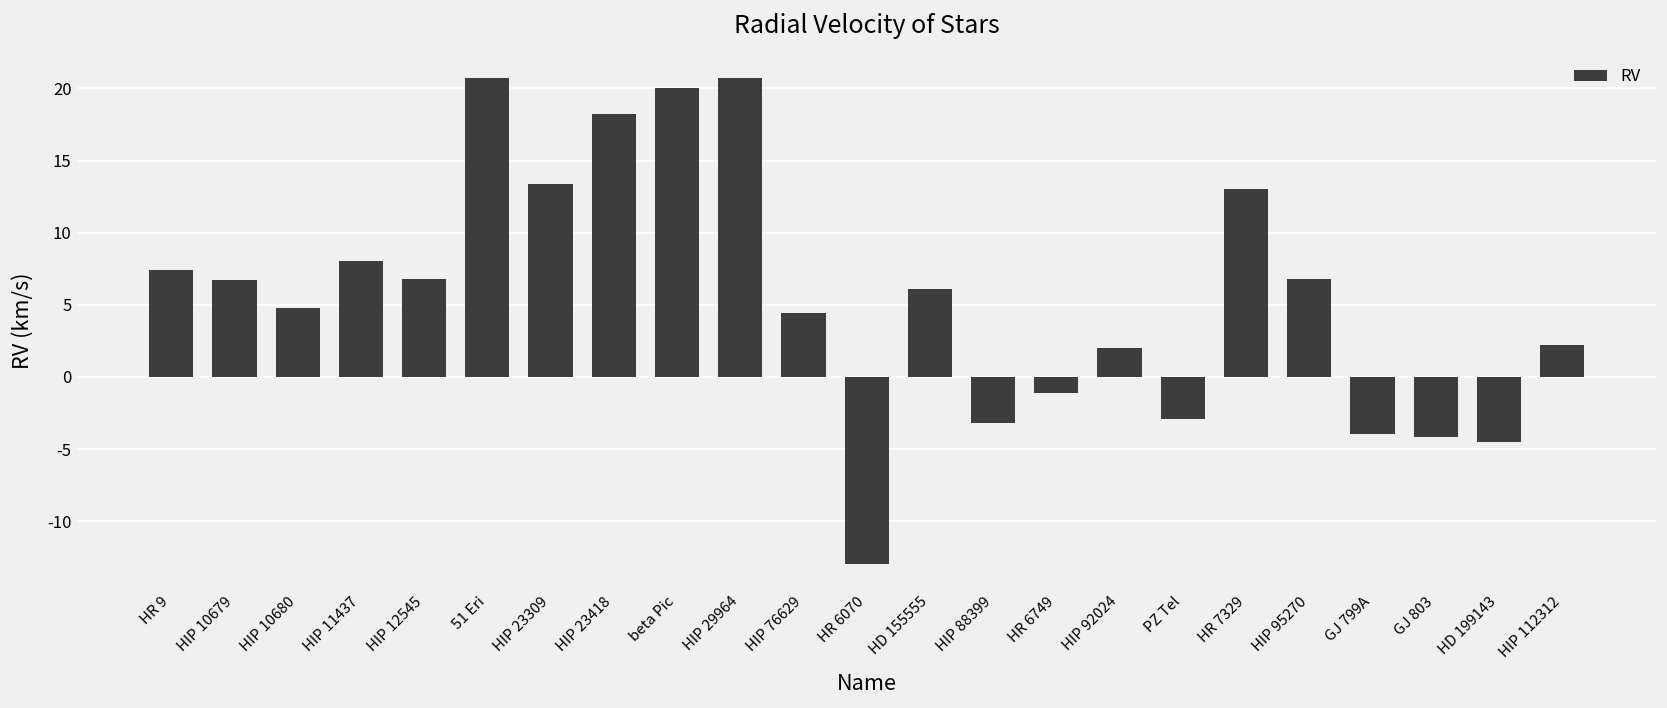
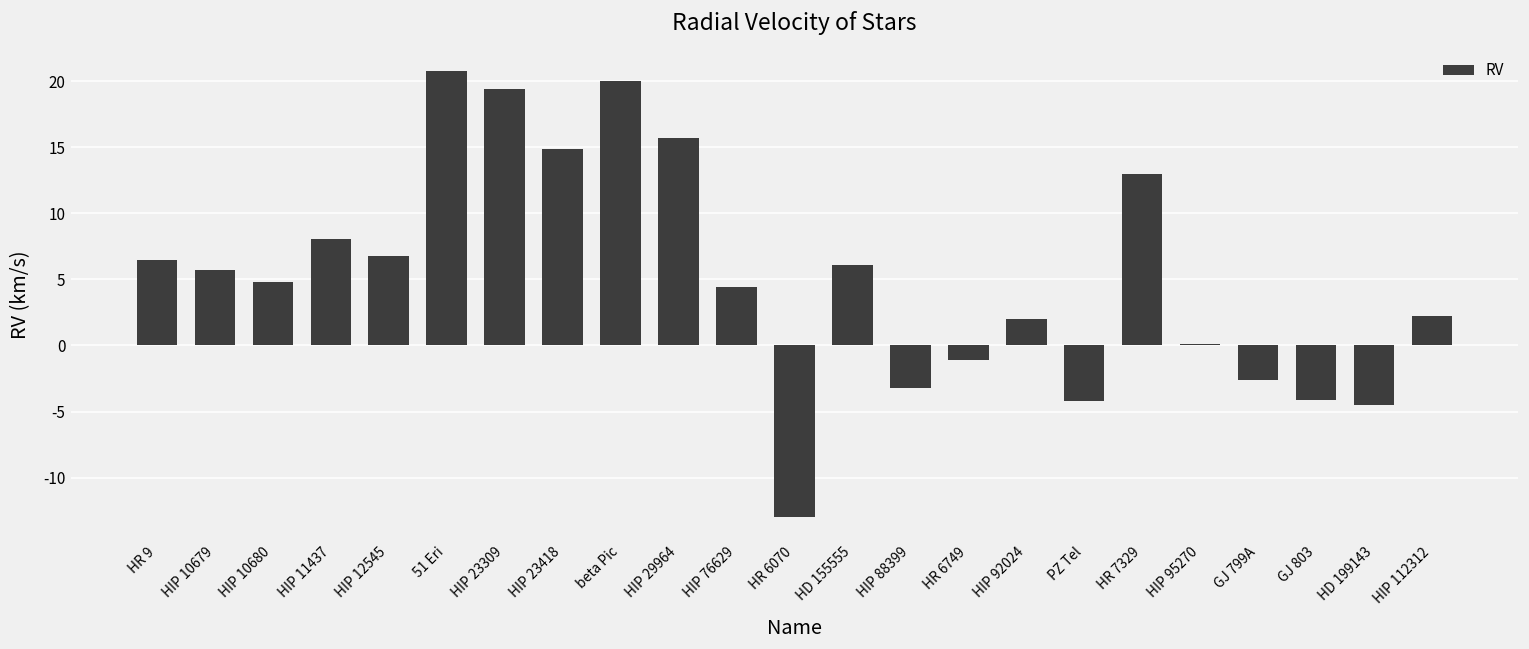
HR 9: 7.4 -> 6.5
HIP 10679: 6.7 -> 5.7
HIP 23309: 13.4 -> 19.4
HIP 23418: 18.2 -> 14.9
HIP 29964: 20.7 -> 15.7
PZ Tel: -2.9 -> -4.2
HIP 95270: 6.8 -> 0.1
GJ 799A: -3.9 -> -2.6
